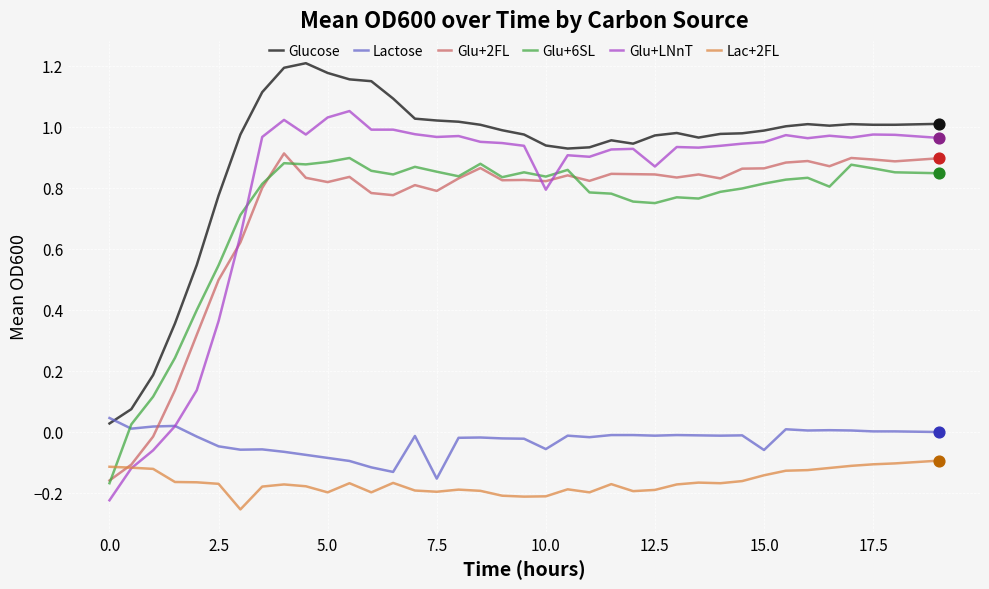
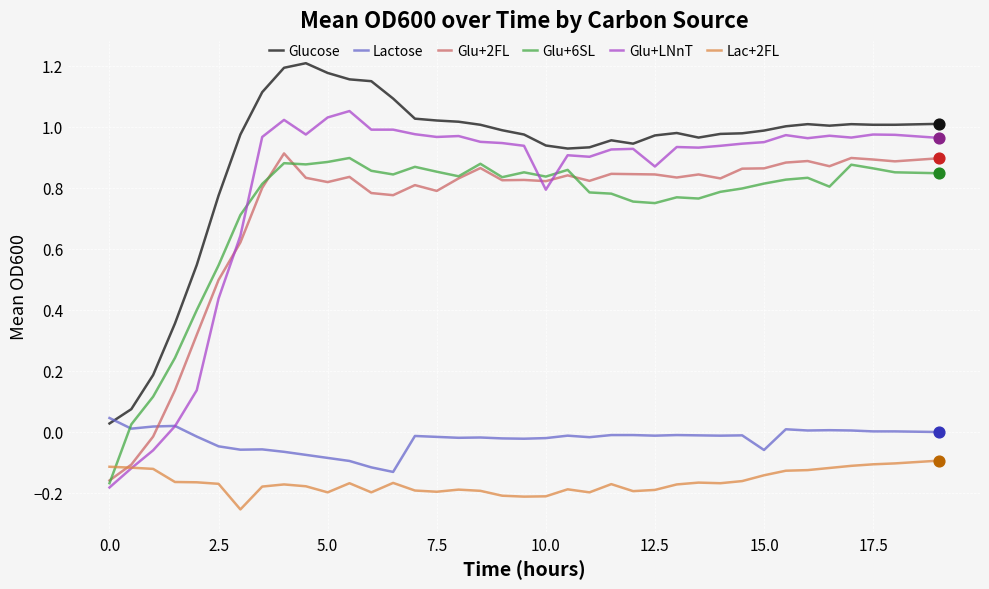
Glu+LNnT, 0.0: -0.23 -> -0.18
Glu+LNnT, 2.5: 0.36 -> 0.44
Lactose, 7.5: -0.15 -> -0.02
Lactose, 10.0: -0.06 -> -0.02
